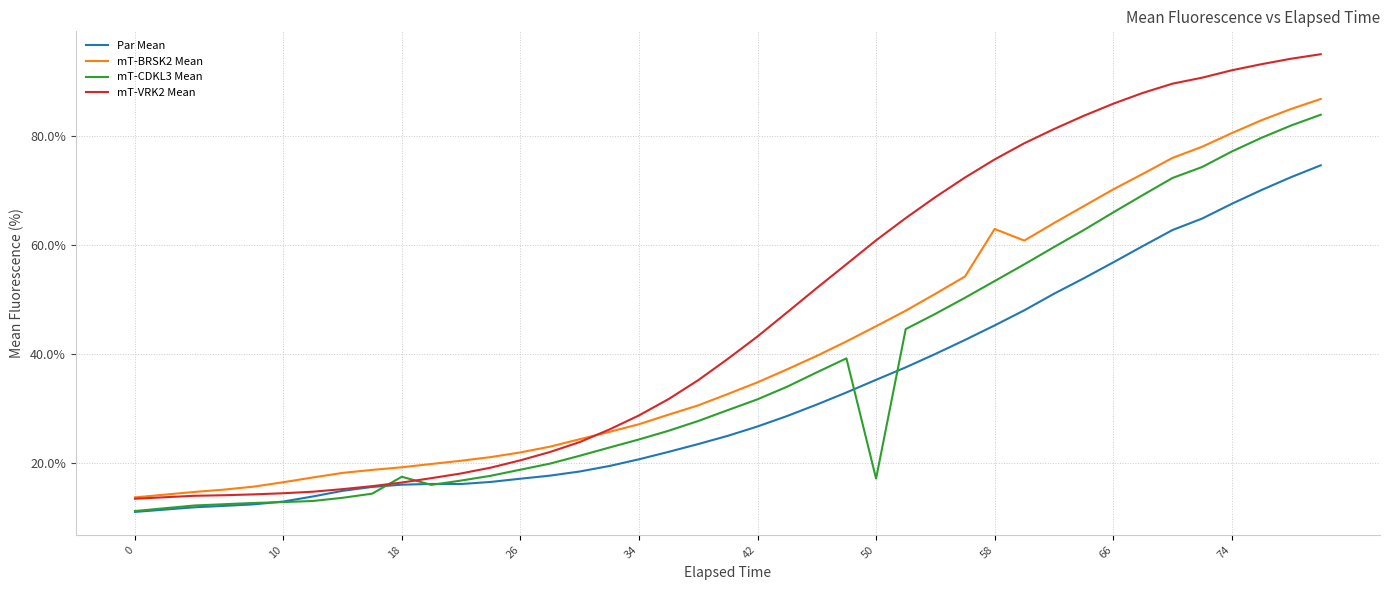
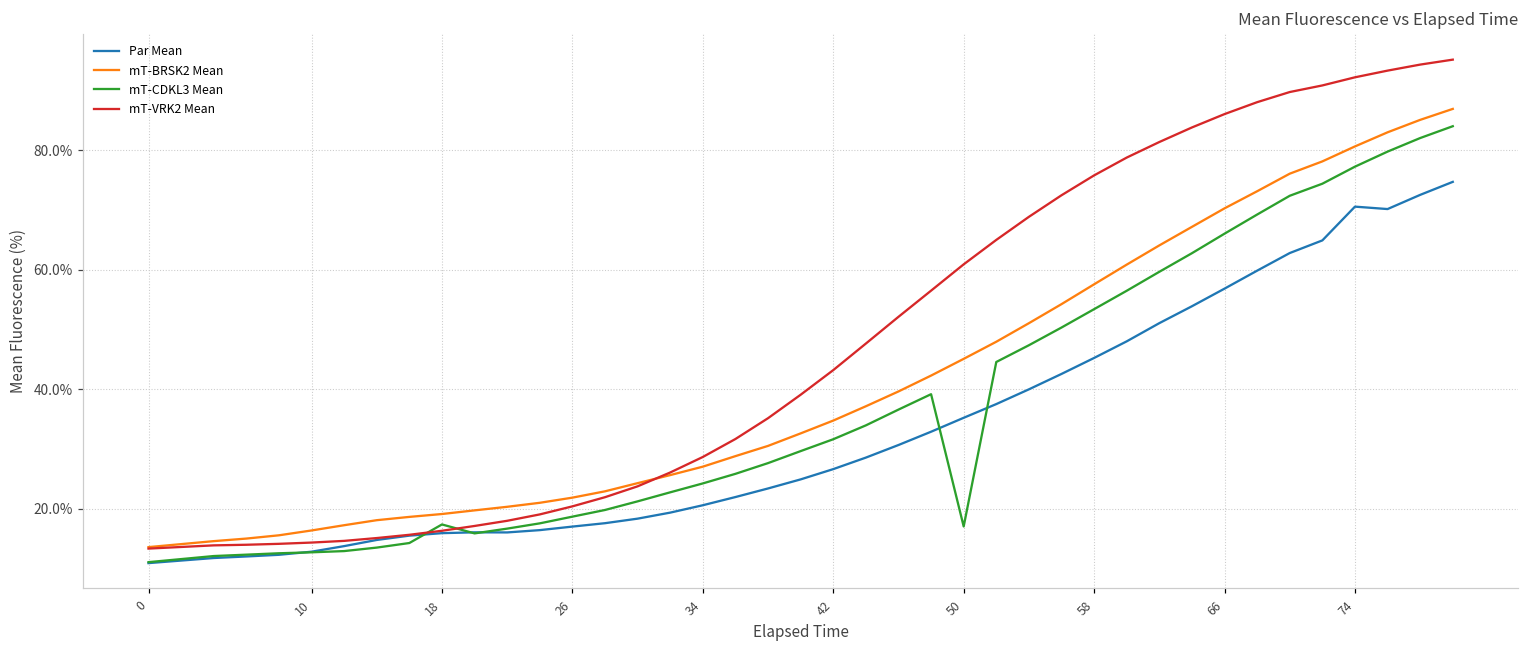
mT-BRSK2 Mean, 58: 63% -> 58%
Par Mean, 74: 68% -> 71%
